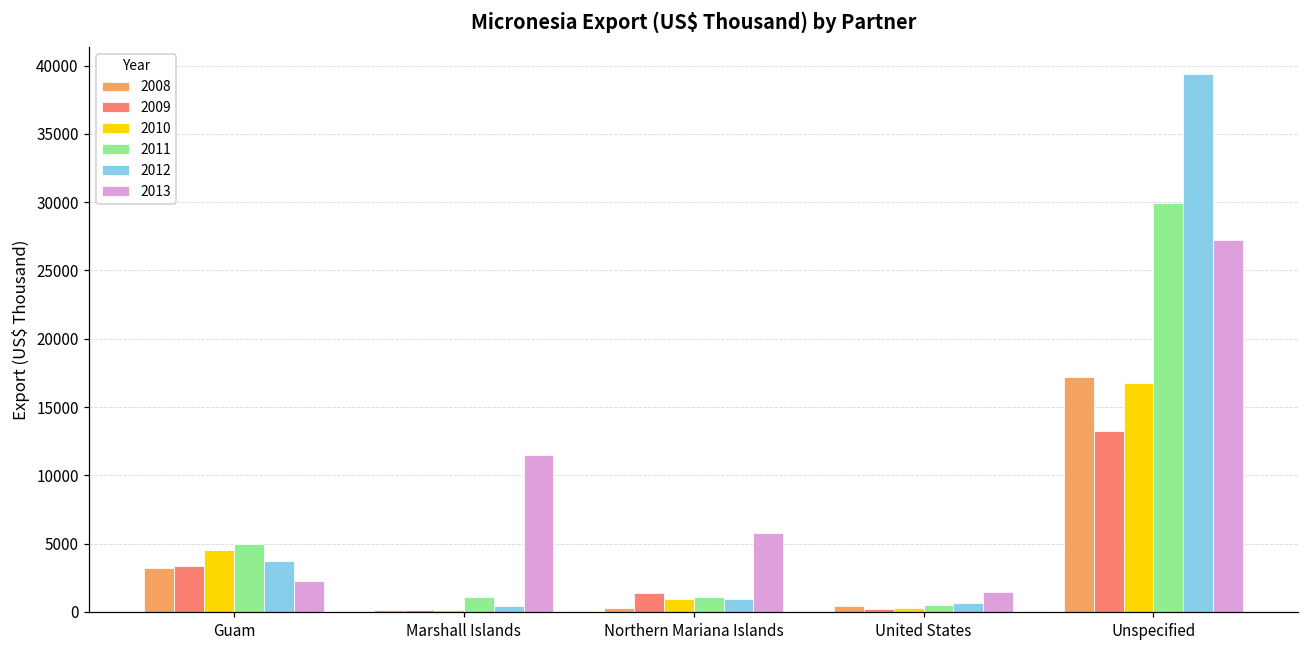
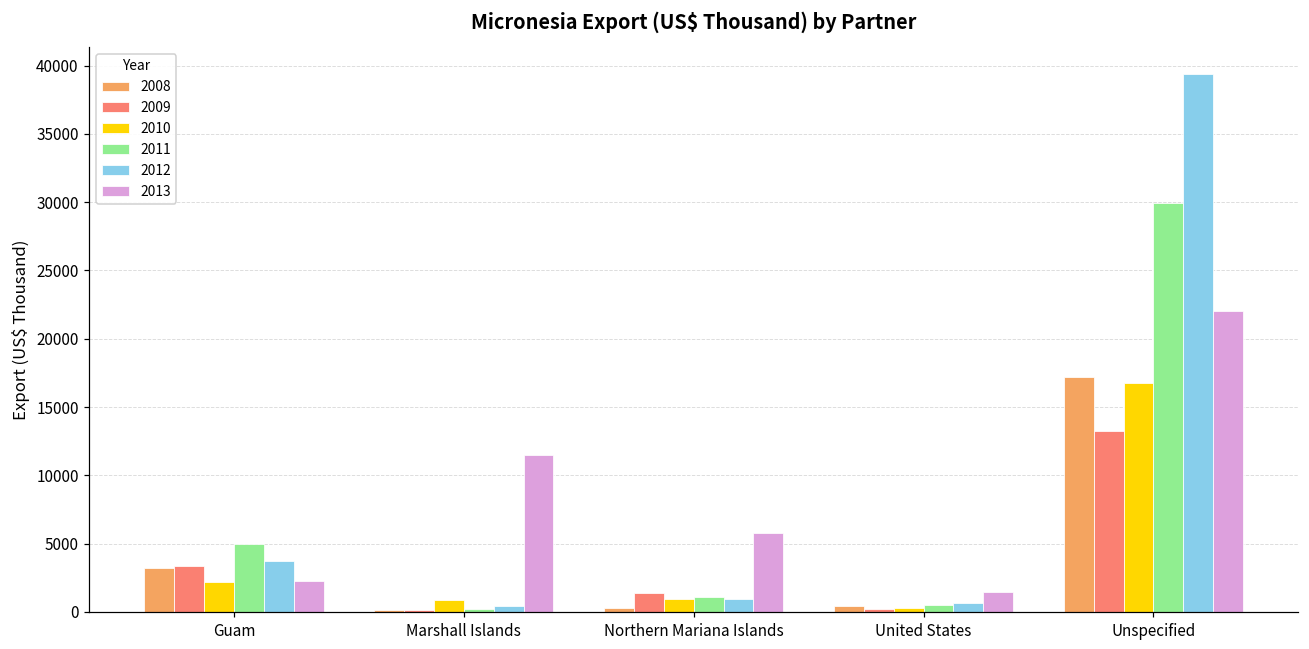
2010, Guam: 4500 -> 2200
2010, Marshall Islands: 100 -> 900
2011, Marshall Islands: 1100 -> 200
2013, Unspecified: 27200 -> 22100
